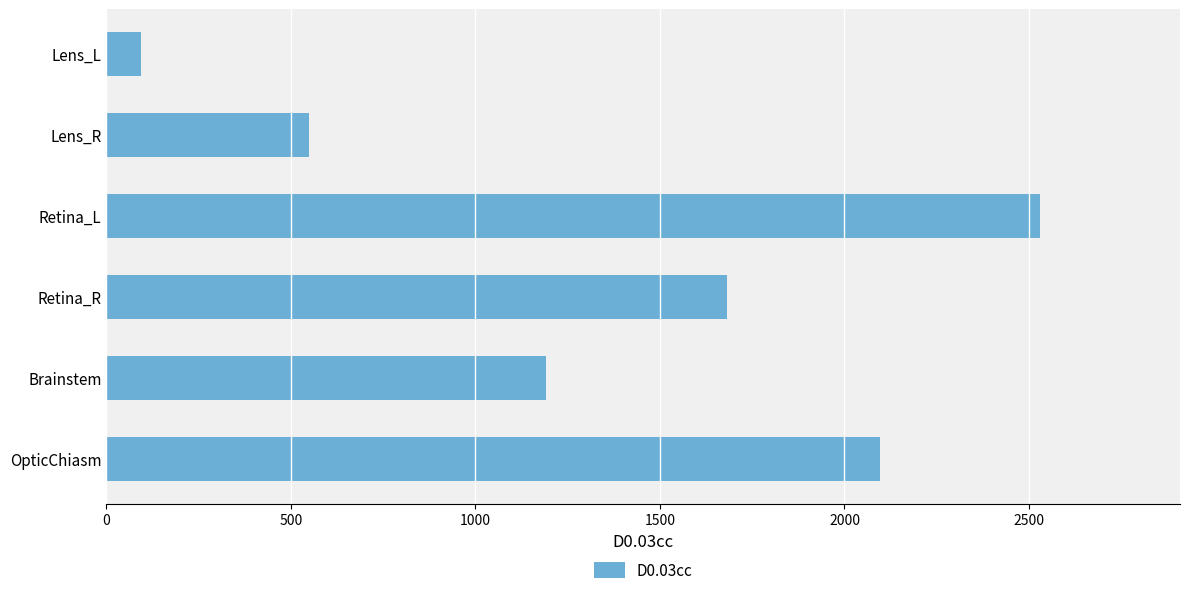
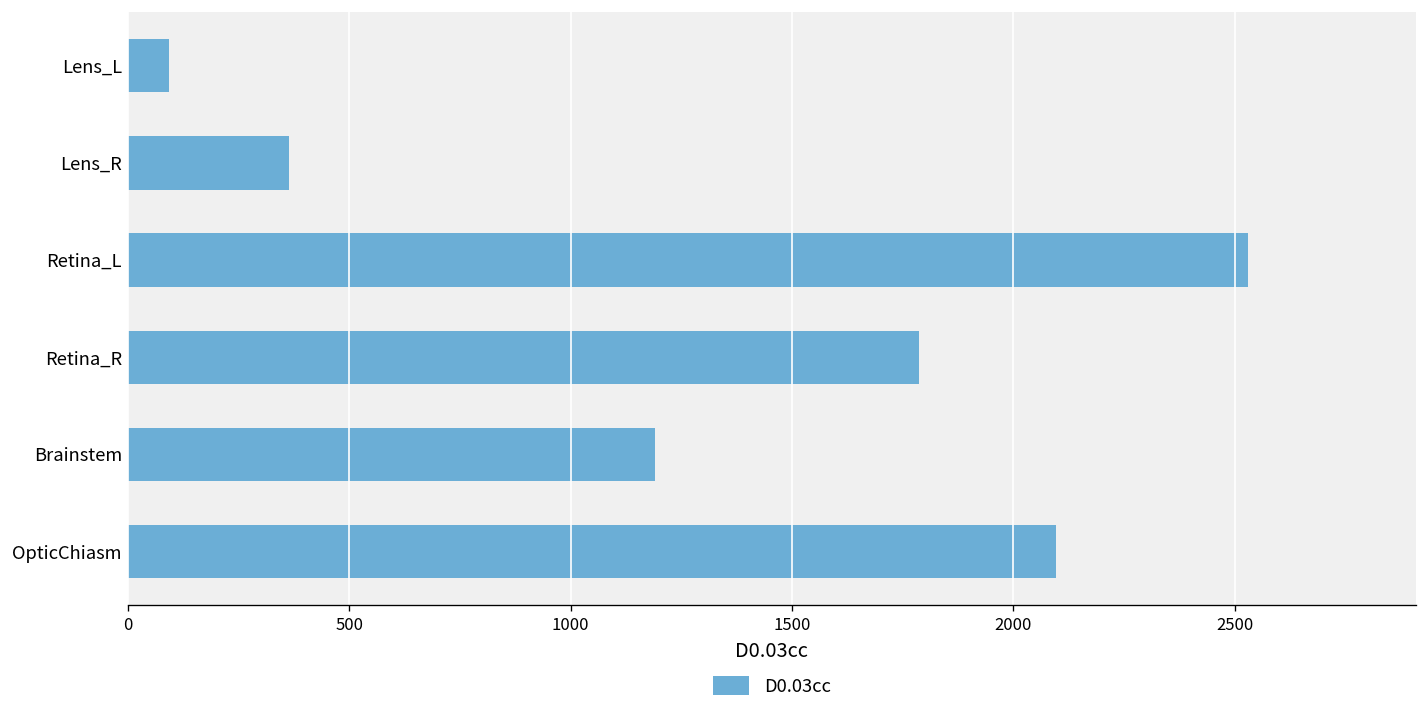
Lens_R: 550 -> 360
Retina_R: 1680 -> 1790
